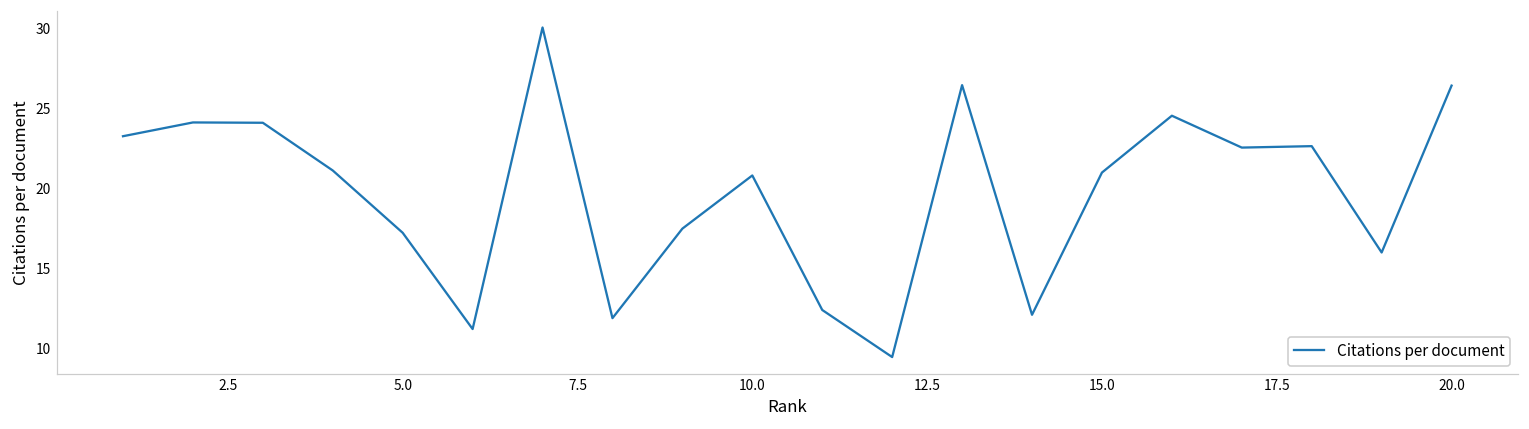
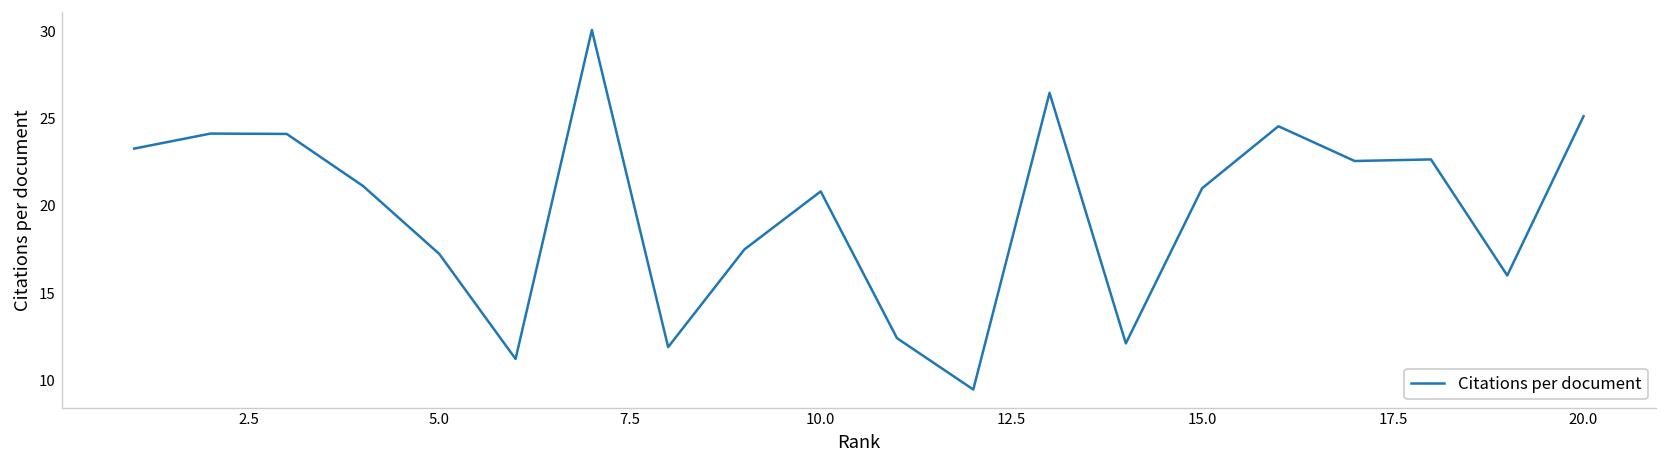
20.0: 26.4 -> 25.1
